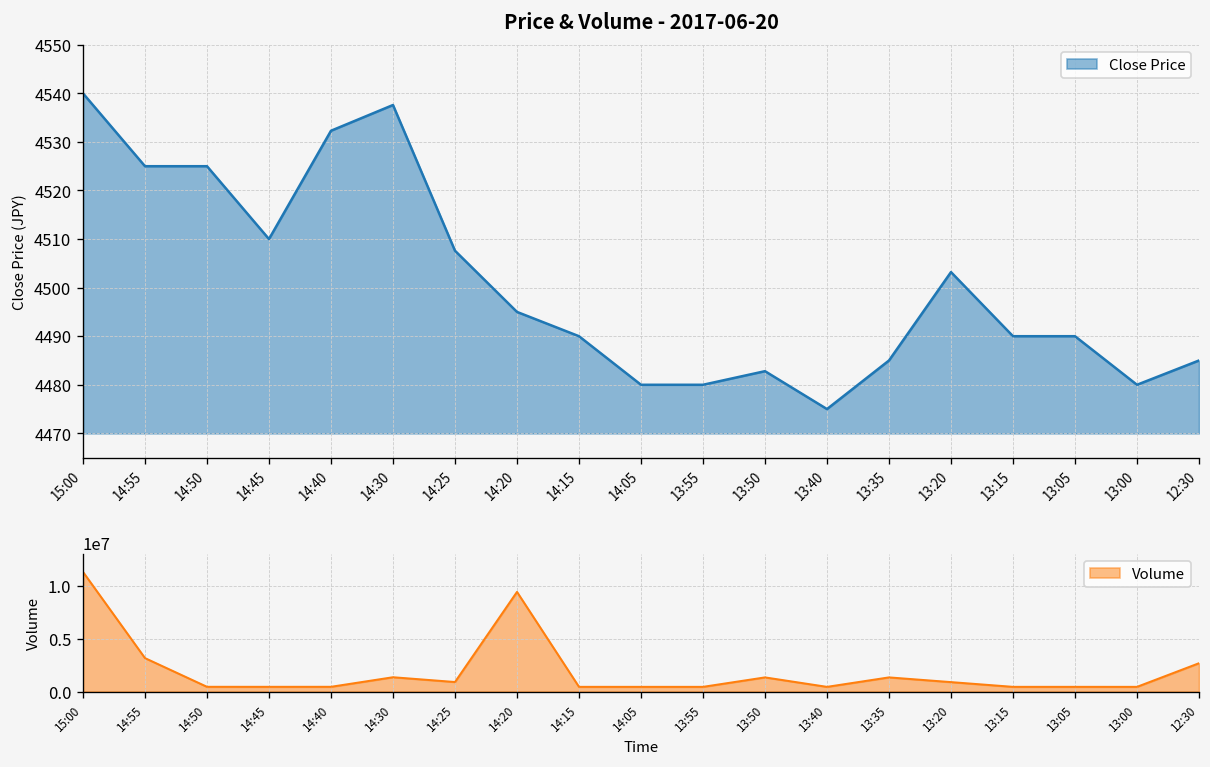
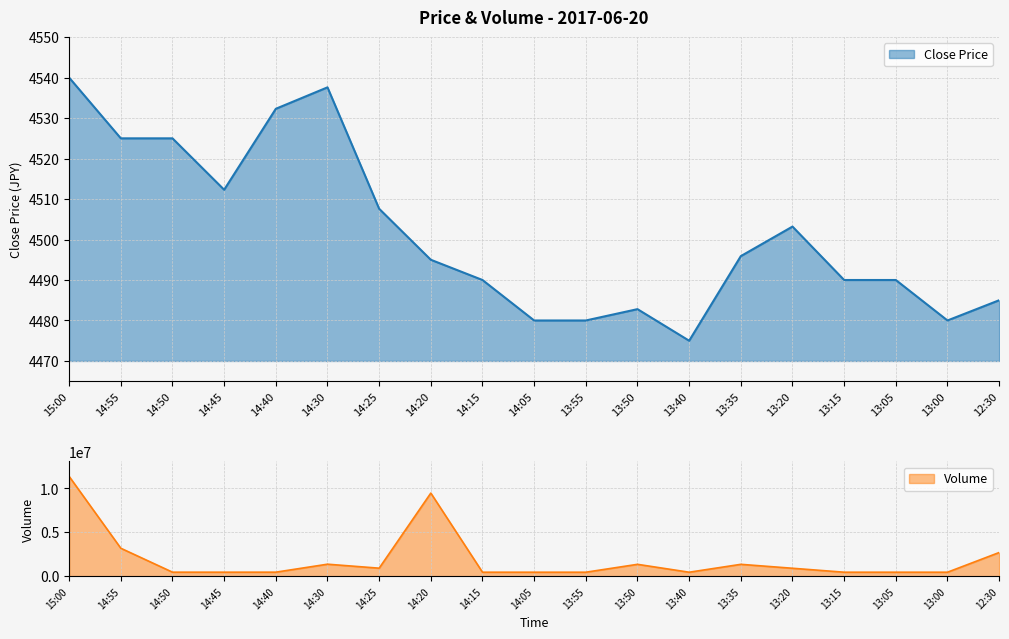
Price & Volume - 2017-06-20, 14:45: 4510 -> 4512
Price & Volume - 2017-06-20, 13:35: 4485 -> 4496
